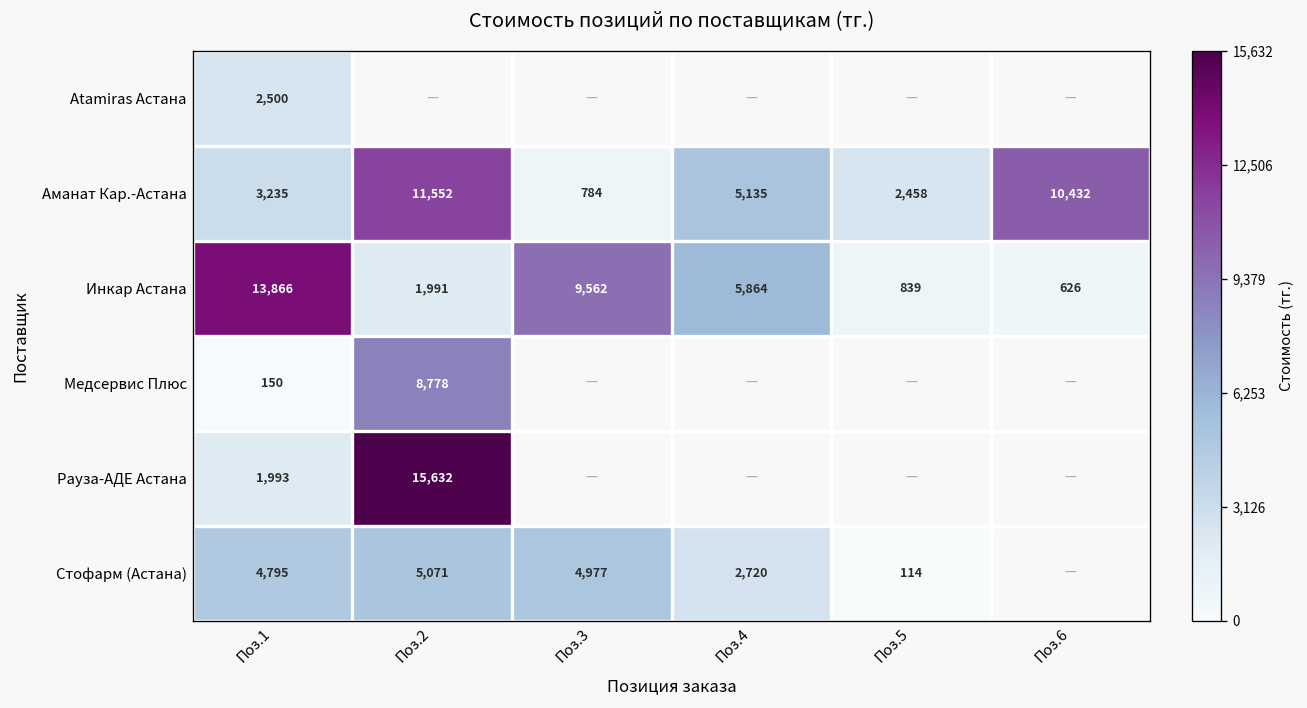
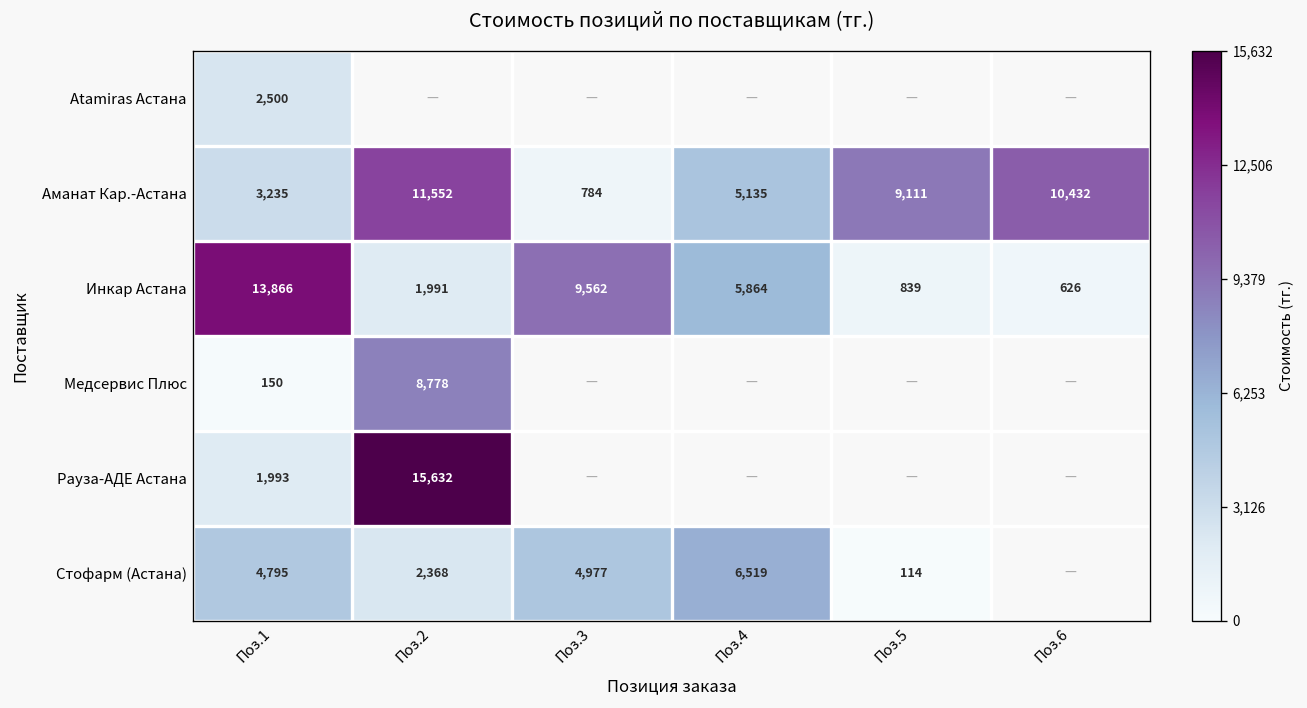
Аманат Кар.-Астана, Поз.5: 2,458 -> 9,111
Стофарм (Астана), Поз.2: 5,071 -> 2,368
Стофарм (Астана), Поз.4: 2,720 -> 6,519
